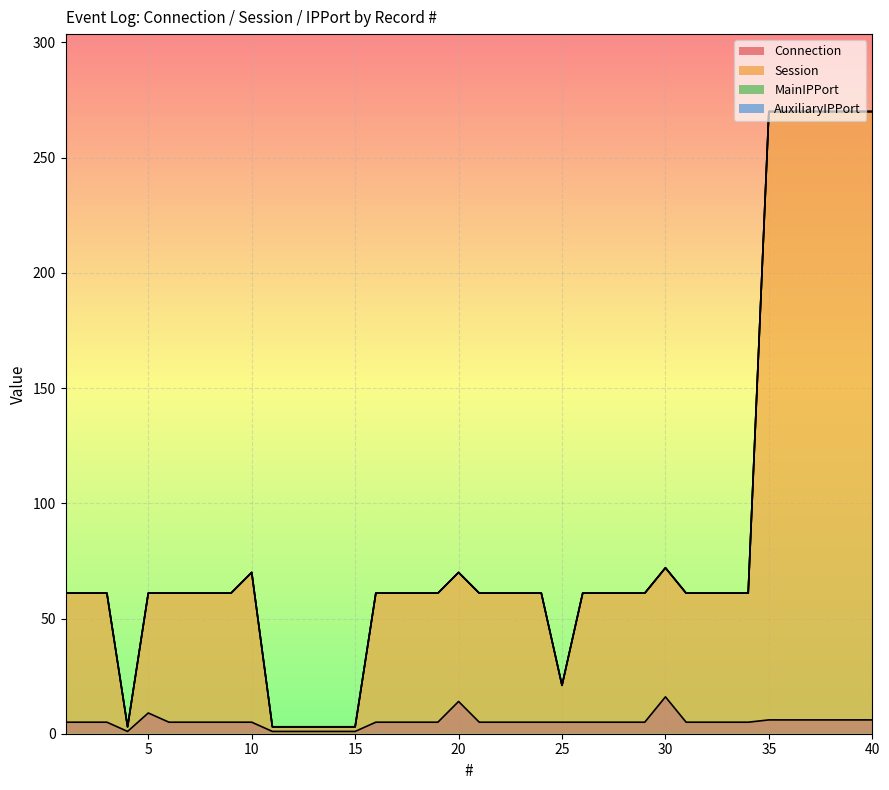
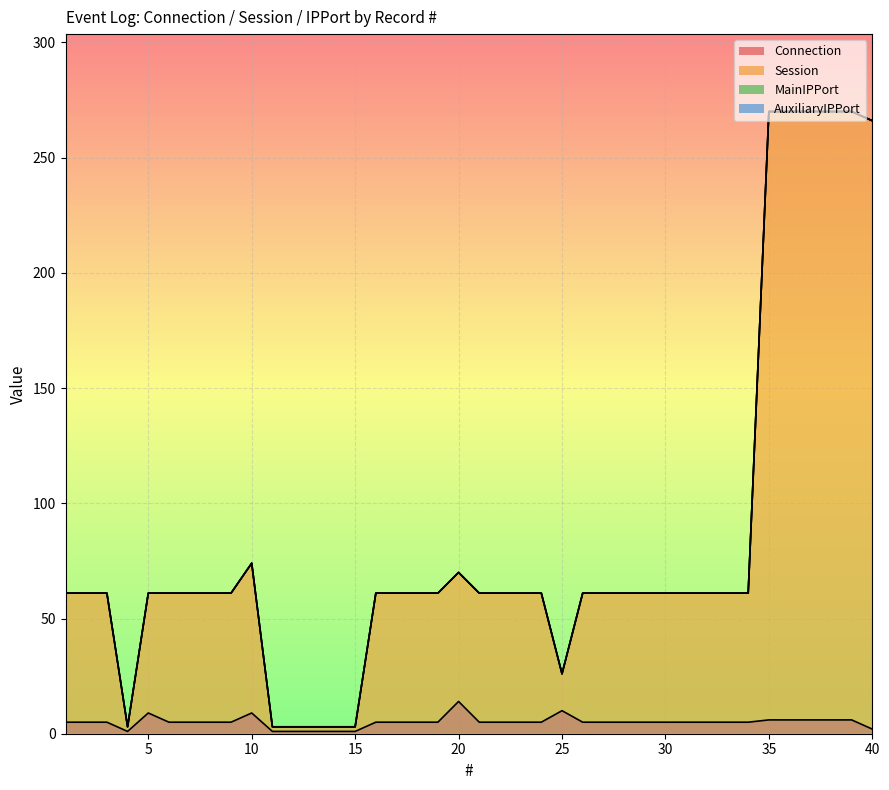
Connection, 10: 5 -> 9
Connection, 25: 5 -> 10
Connection, 30: 16 -> 5
Connection, 40: 6 -> 2
